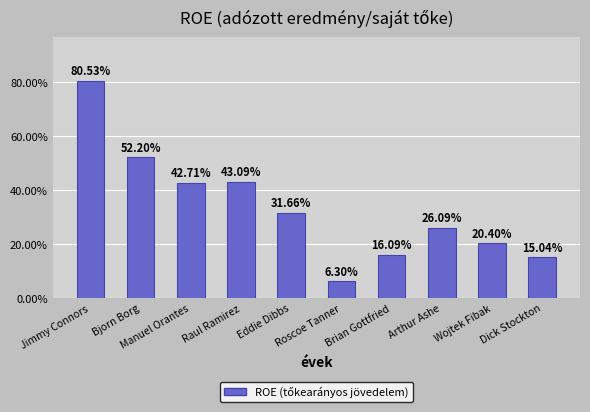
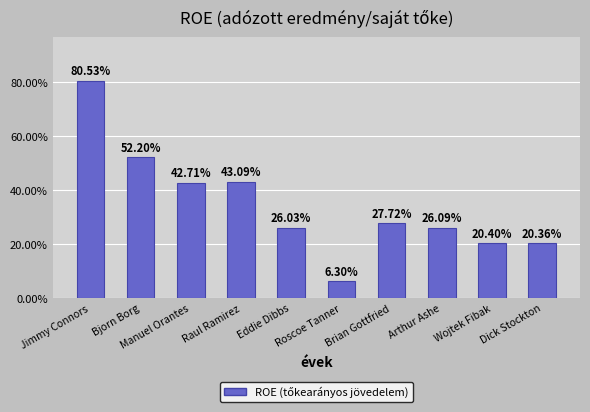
Eddie Dibbs: 31.66% -> 26.03%
Brian Gottfried: 16.09% -> 27.72%
Dick Stockton: 15.04% -> 20.36%
